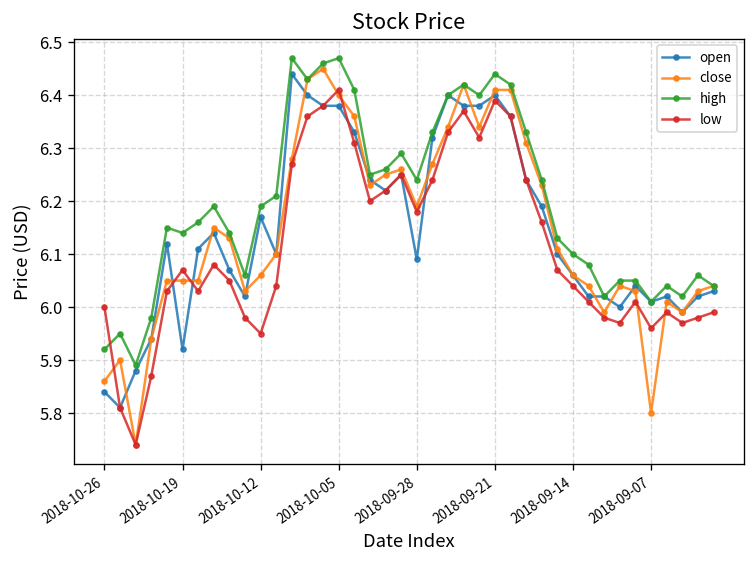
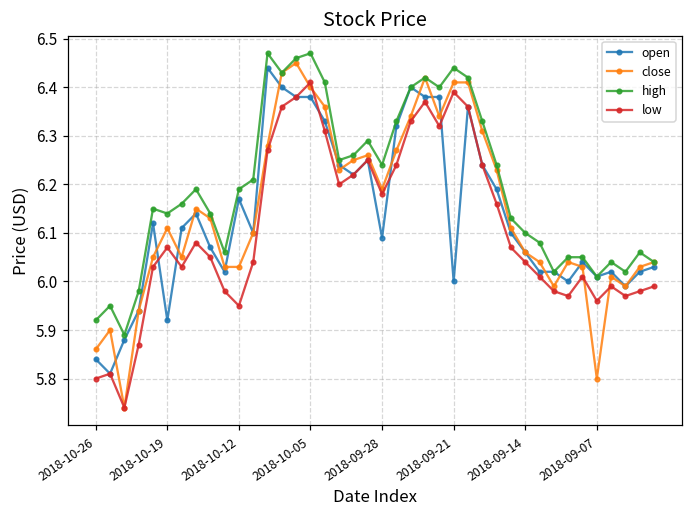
low, 2018-10-26: 6.0 -> 5.8
close, 2018-10-19: 6.05 -> 6.11
close, 2018-10-12: 6.06 -> 6.03
open, 2018-09-21: 6.4 -> 6.0
